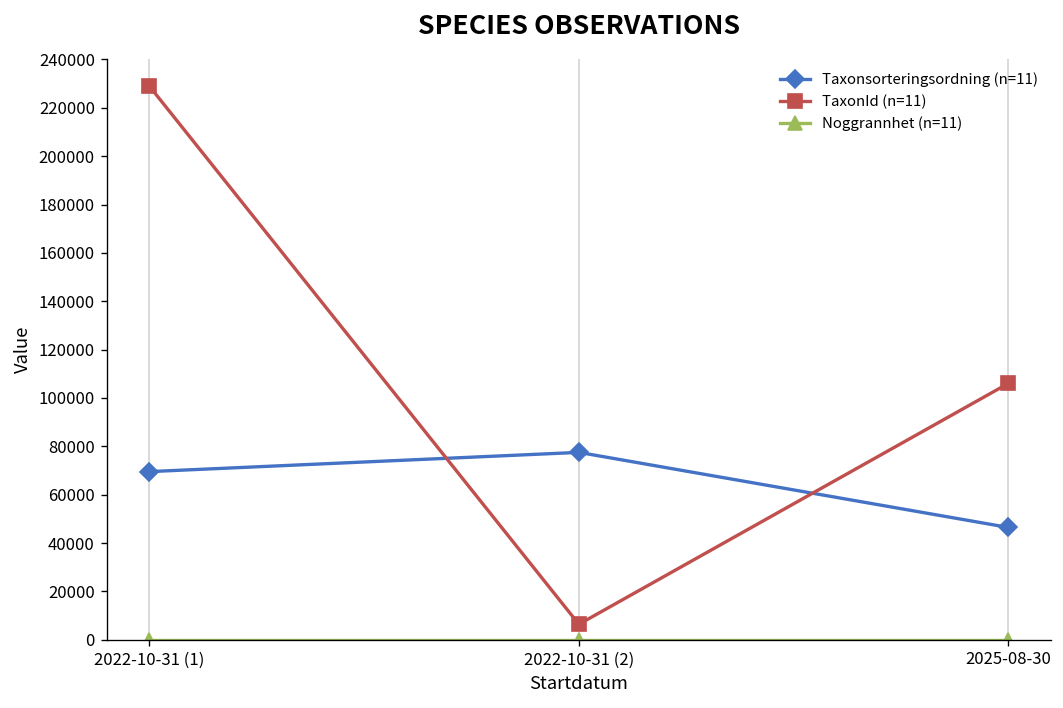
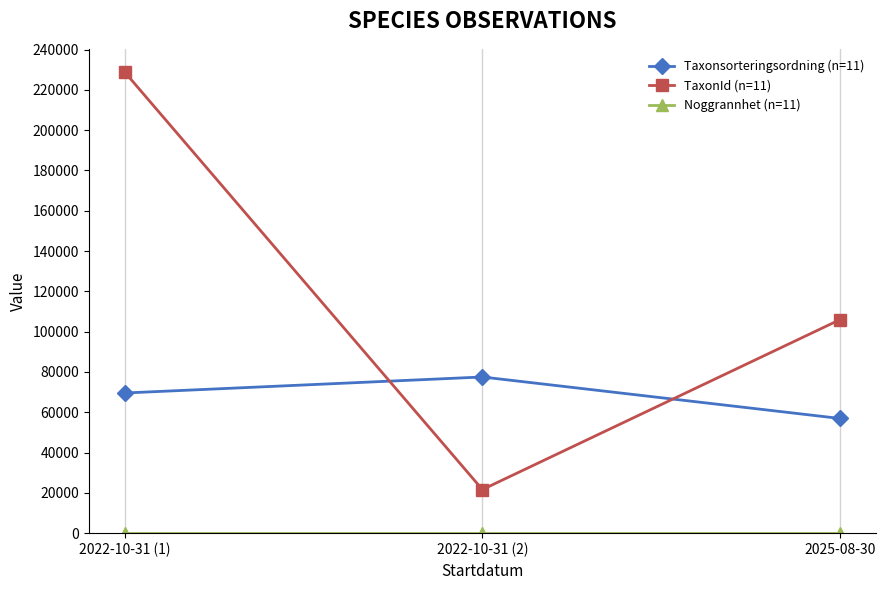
TaxonId (n=11), 2022-10-31 (2): 6000 -> 22000
Taxonsorteringsordning (n=11), 2025-08-30: 46000 -> 57000
